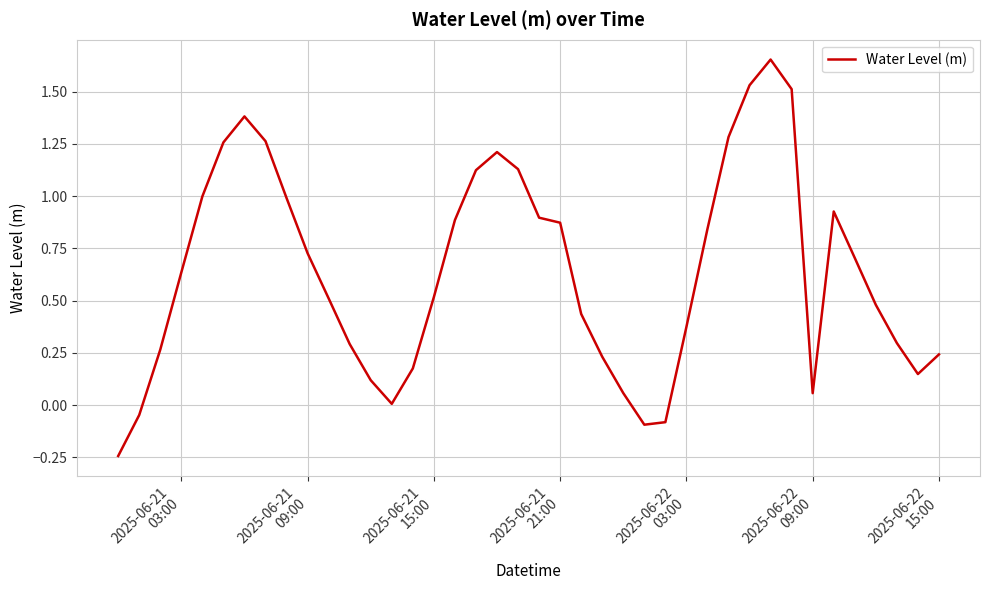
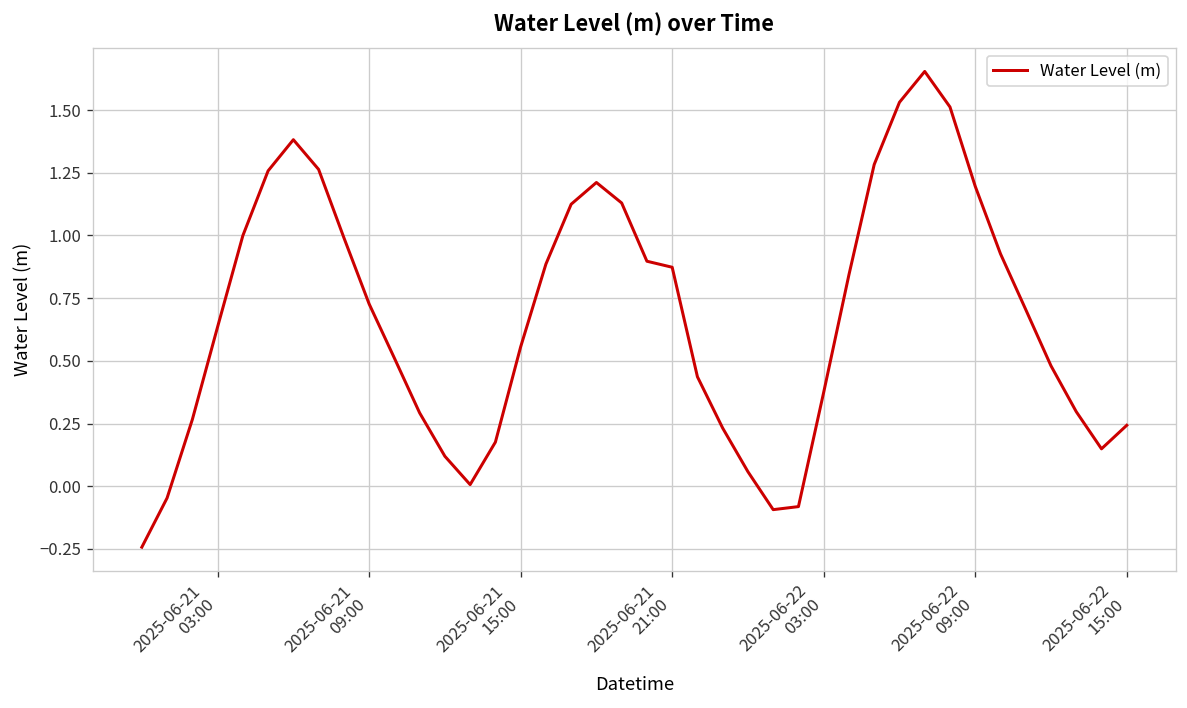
2025-06-21 15:00: 0.52 -> 0.56
2025-06-22 09:00: 0.06 -> 1.20
